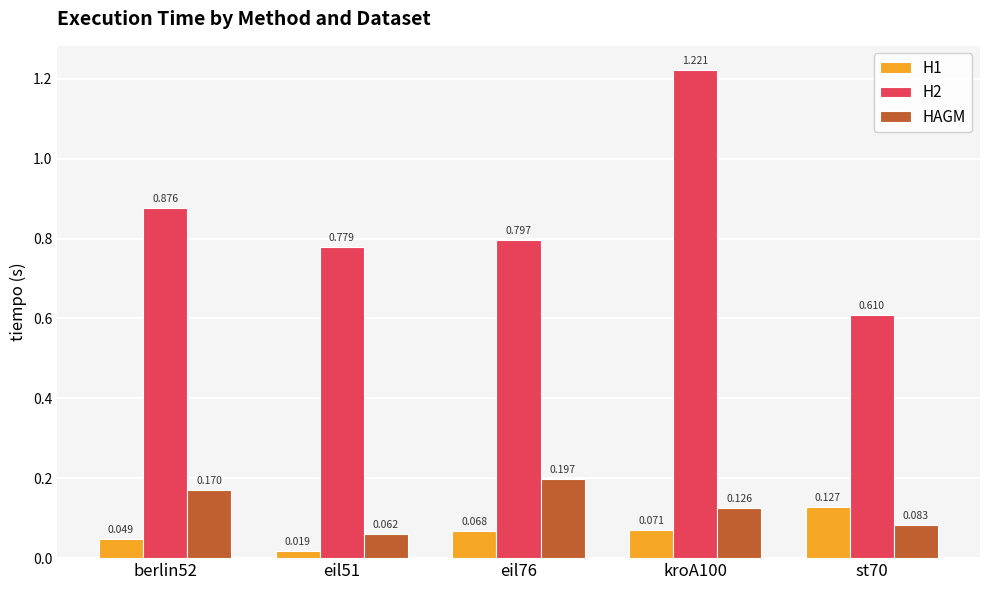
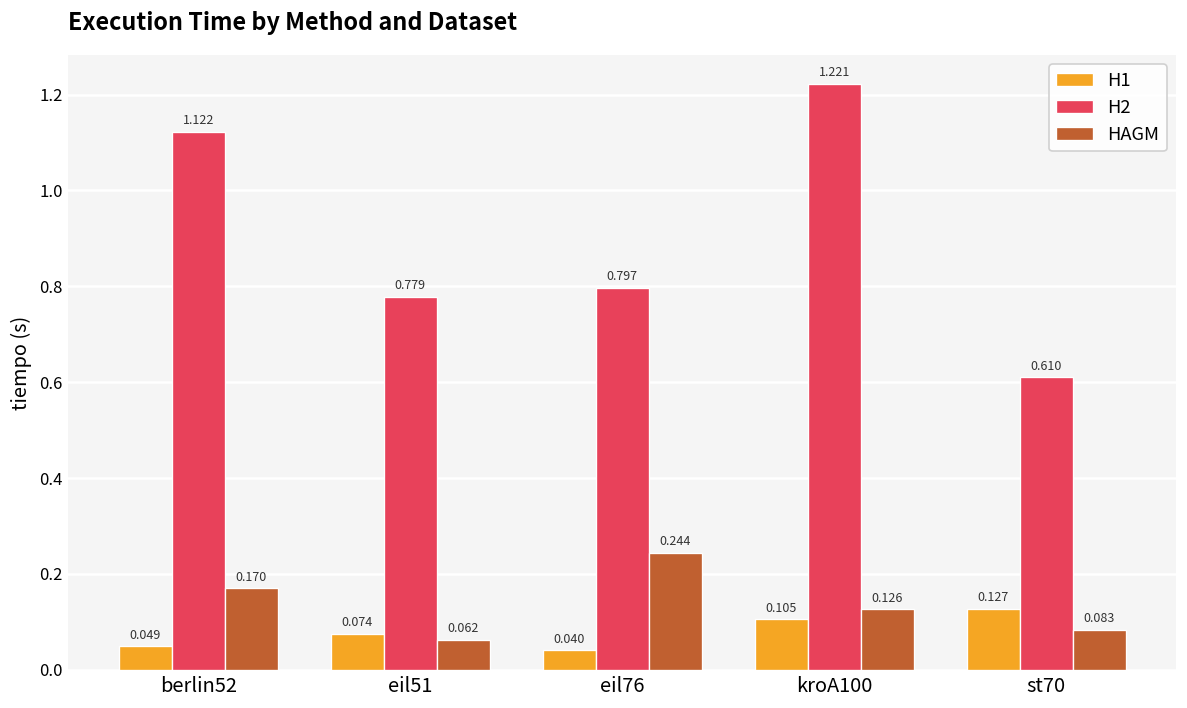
H2, berlin52: 0.876 -> 1.122
H1, eil51: 0.019 -> 0.074
H1, eil76: 0.068 -> 0.040
HAGM, eil76: 0.197 -> 0.244
H1, kroA100: 0.071 -> 0.105
